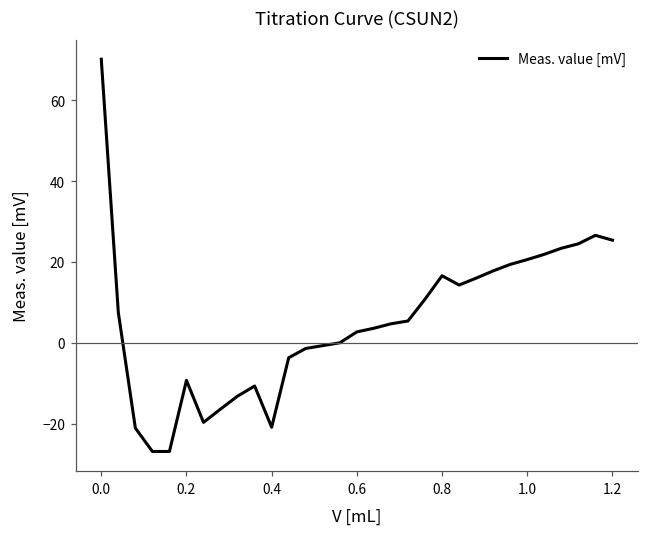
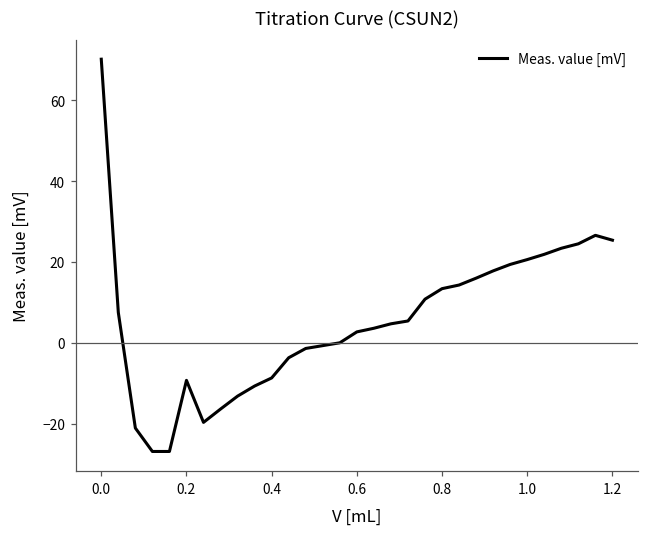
0.4: -21 -> -9
0.8: 17 -> 13
